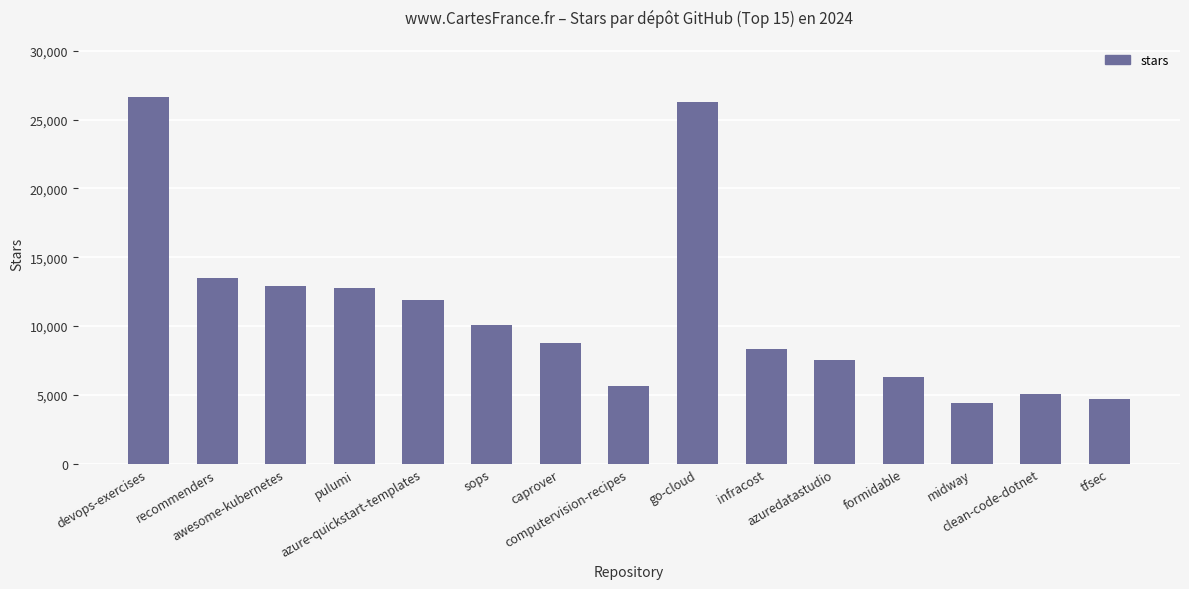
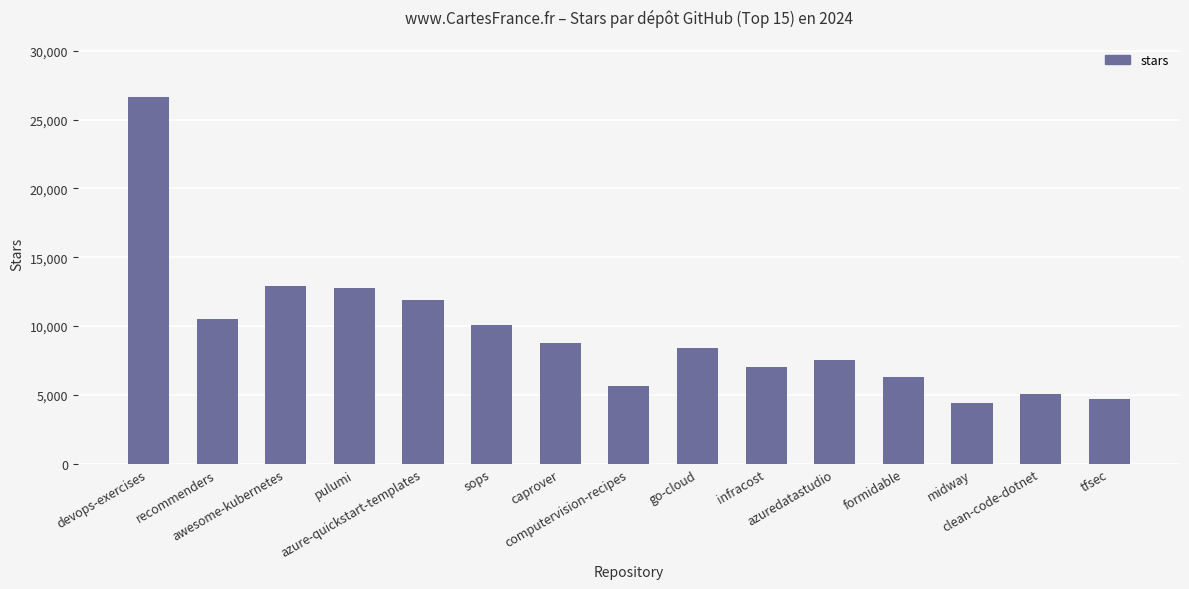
recommenders: 13,500 -> 10,500
go-cloud: 26,300 -> 8,400
infracost: 8,300 -> 7,000
